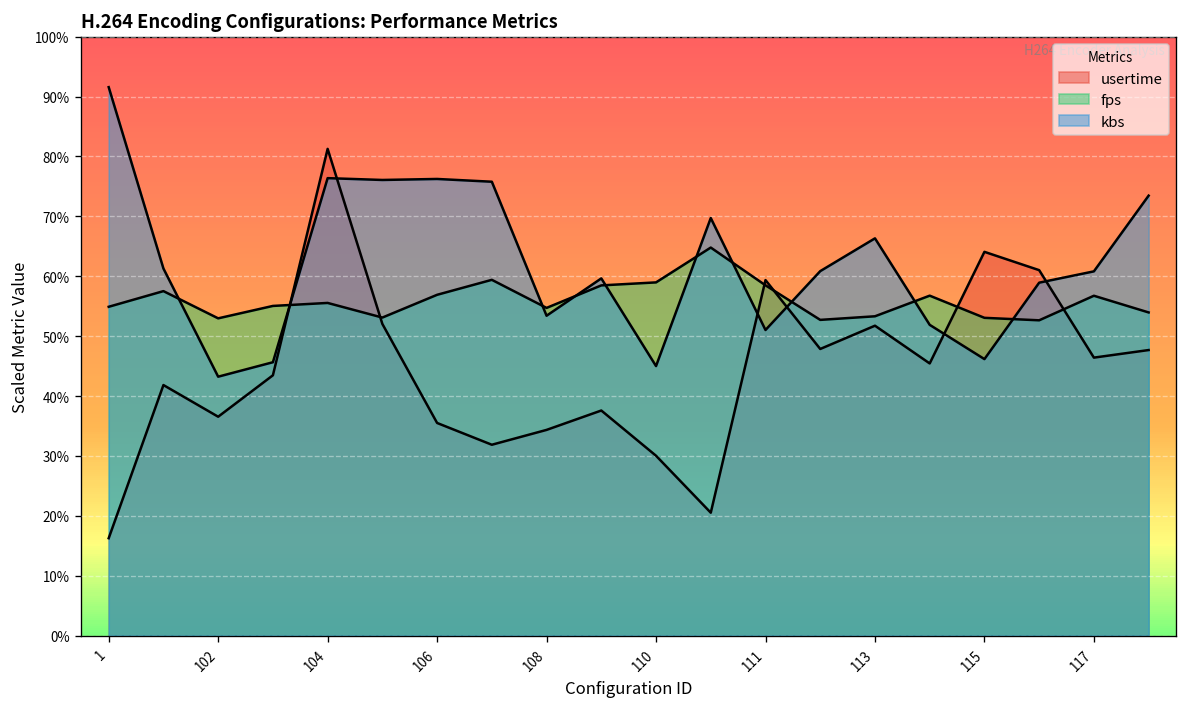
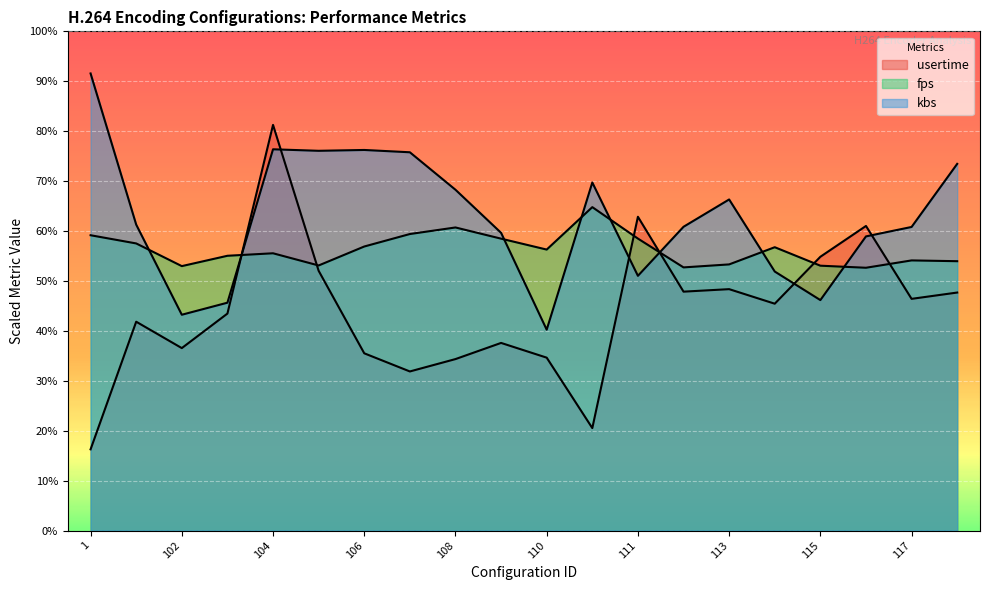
fps, 1: 55% -> 59%
fps, 108: 55% -> 61%
kbs, 108: 53% -> 68%
usertime, 110: 30% -> 35%
fps, 110: 59% -> 56%
kbs, 110: 45% -> 40%
usertime, 111: 59% -> 63%
usertime, 113: 52% -> 48%
usertime, 115: 64% -> 55%
fps, 117: 57% -> 54%
